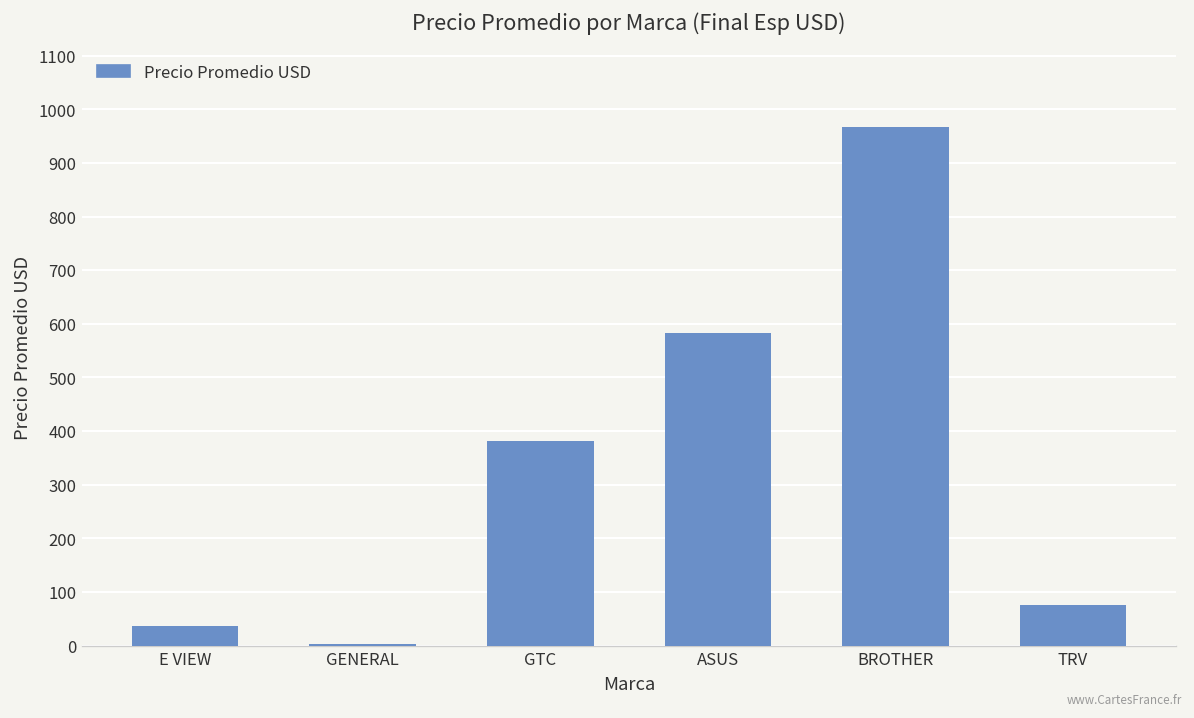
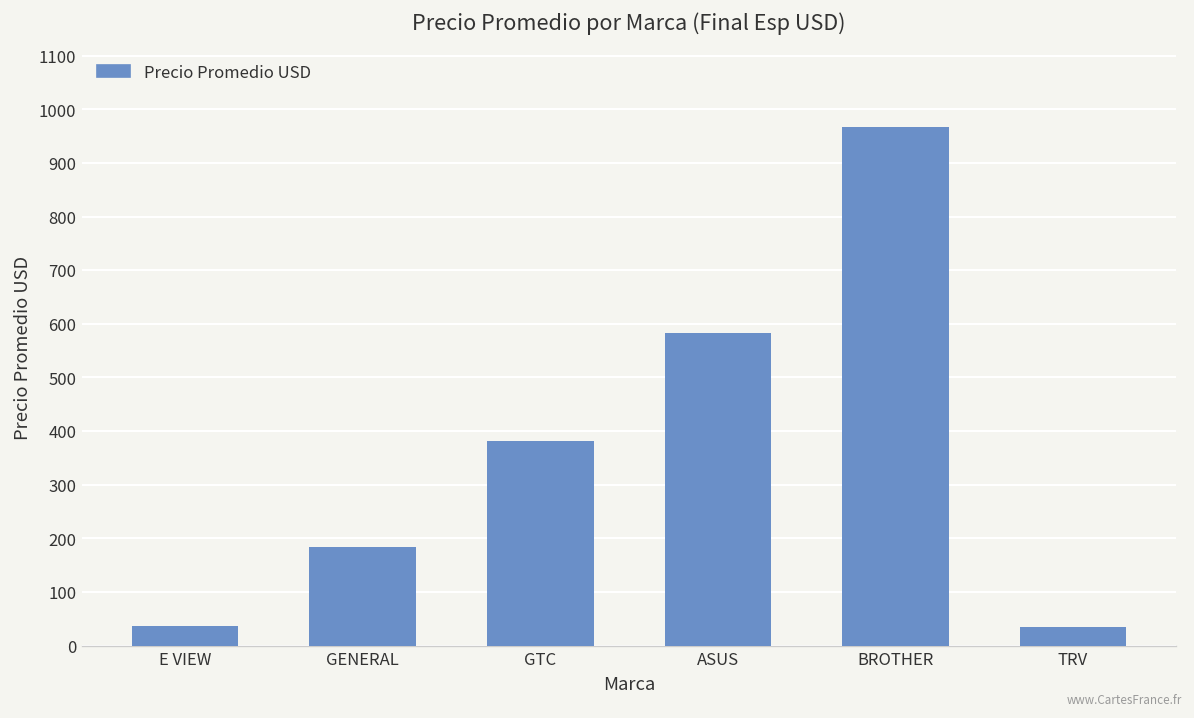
GENERAL: 0 -> 180
TRV: 80 -> 30
